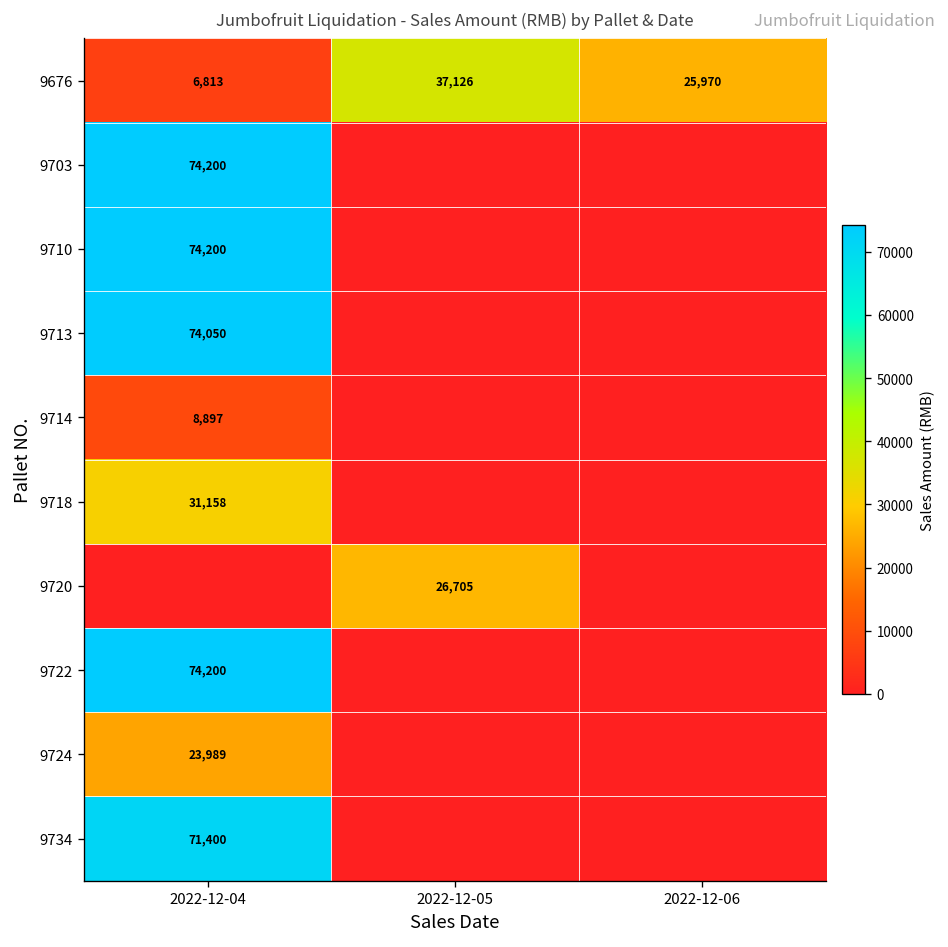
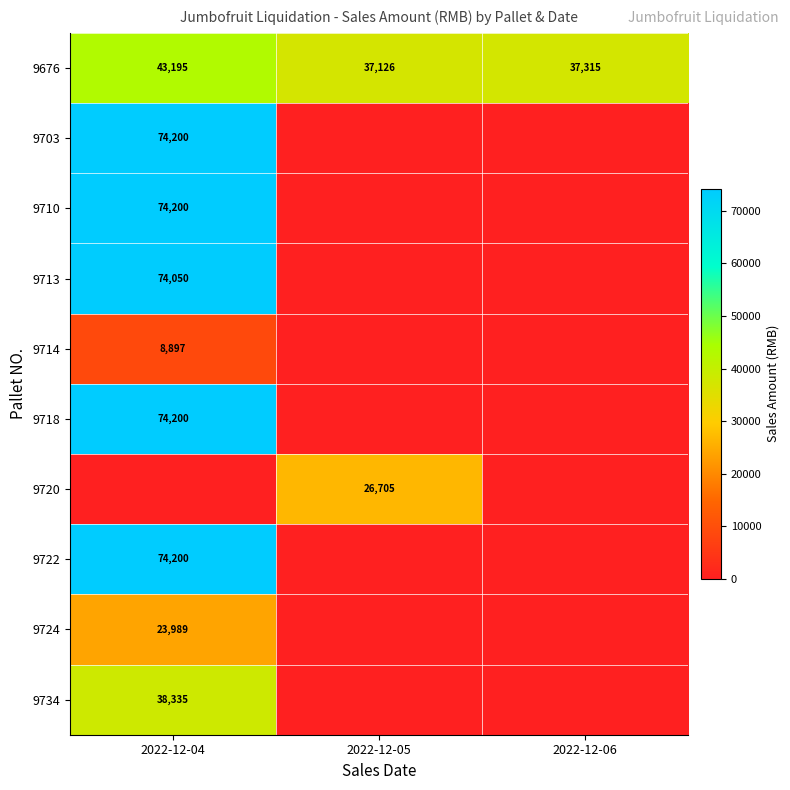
9676, 2022-12-04: 6,813 -> 43,195
9676, 2022-12-06: 25,970 -> 37,315
9718, 2022-12-04: 31,158 -> 74,200
9734, 2022-12-04: 71,400 -> 38,335
